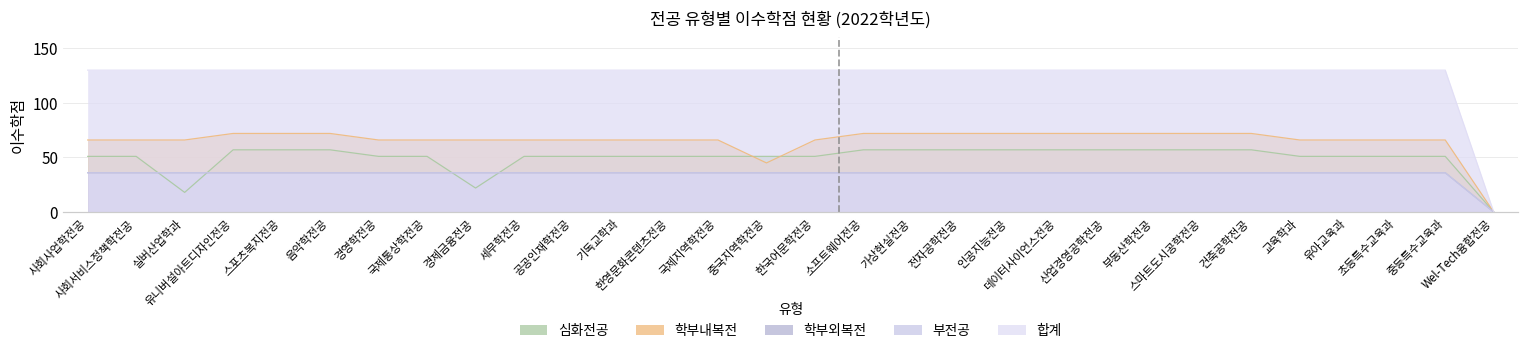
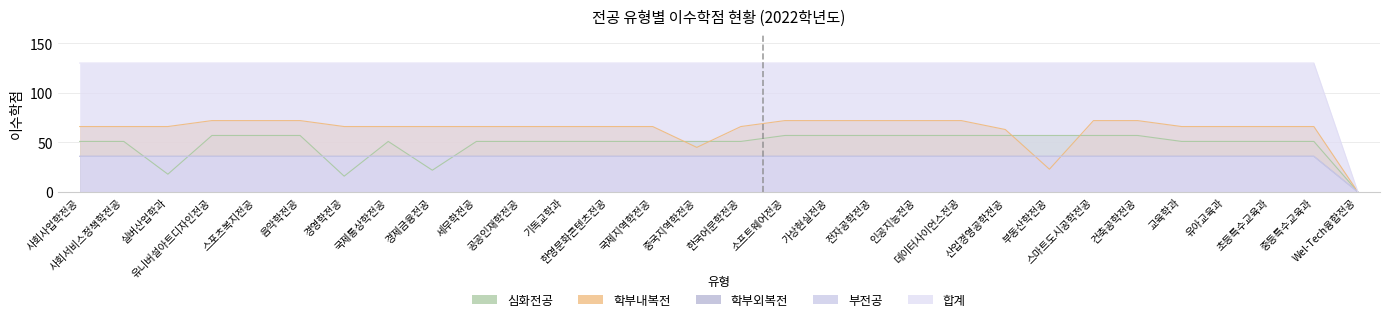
심화전공, 경영학전공: 50 -> 20
학부내복전, 산업경영공학전공: 70 -> 60
학부내복전, 부동산학전공: 70 -> 20
